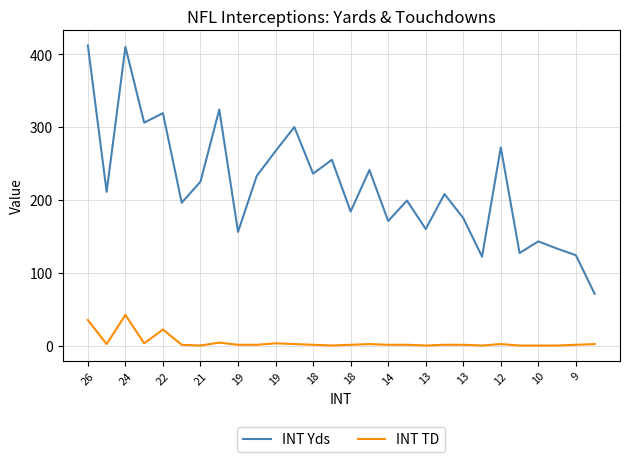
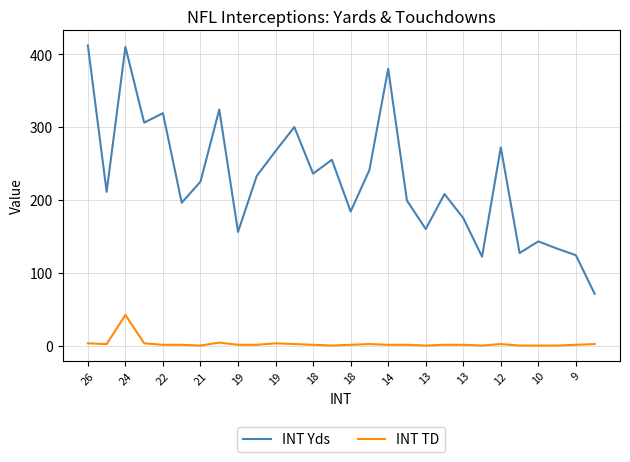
INT TD, 26: 40 -> 0
INT TD, 22: 20 -> 0
INT Yds, 14: 170 -> 380
